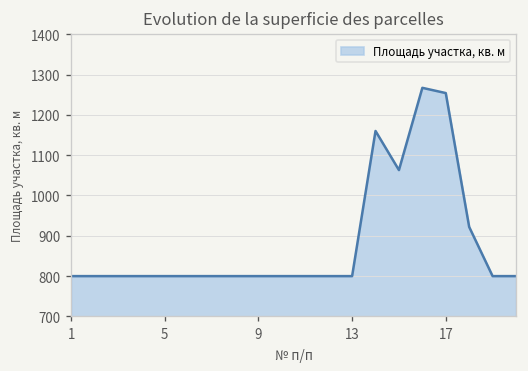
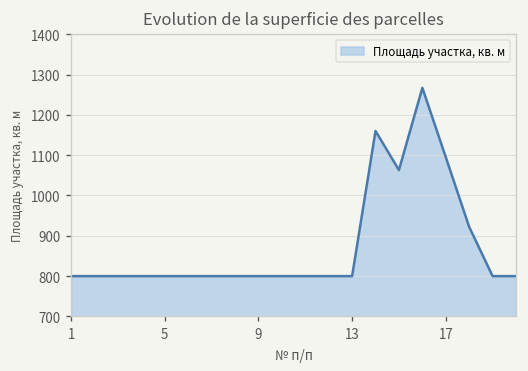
17: 1250 -> 1100
